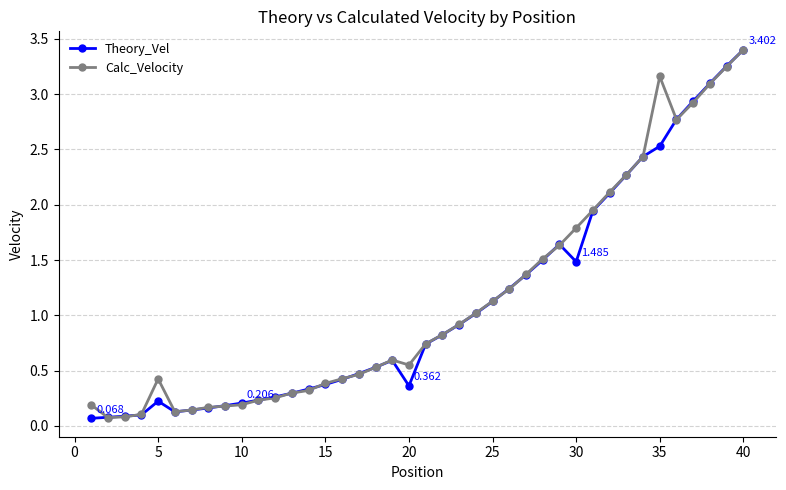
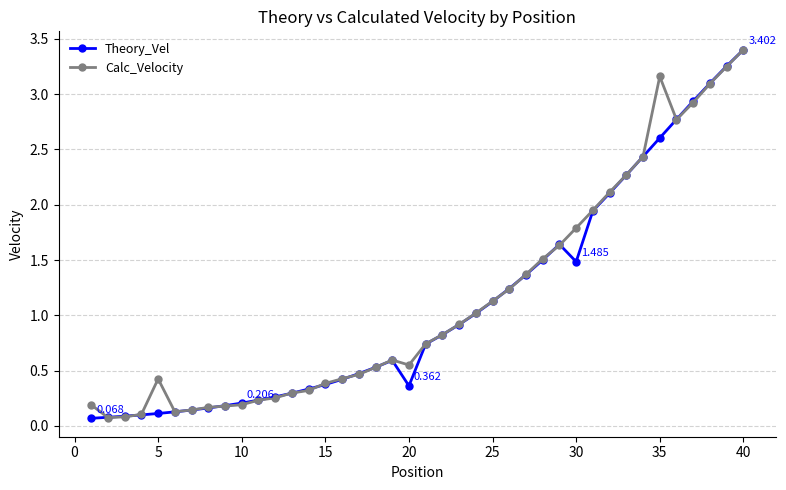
Theory_Vel, 5: 0.22 -> 0.11
Theory_Vel, 35: 2.53 -> 2.60
